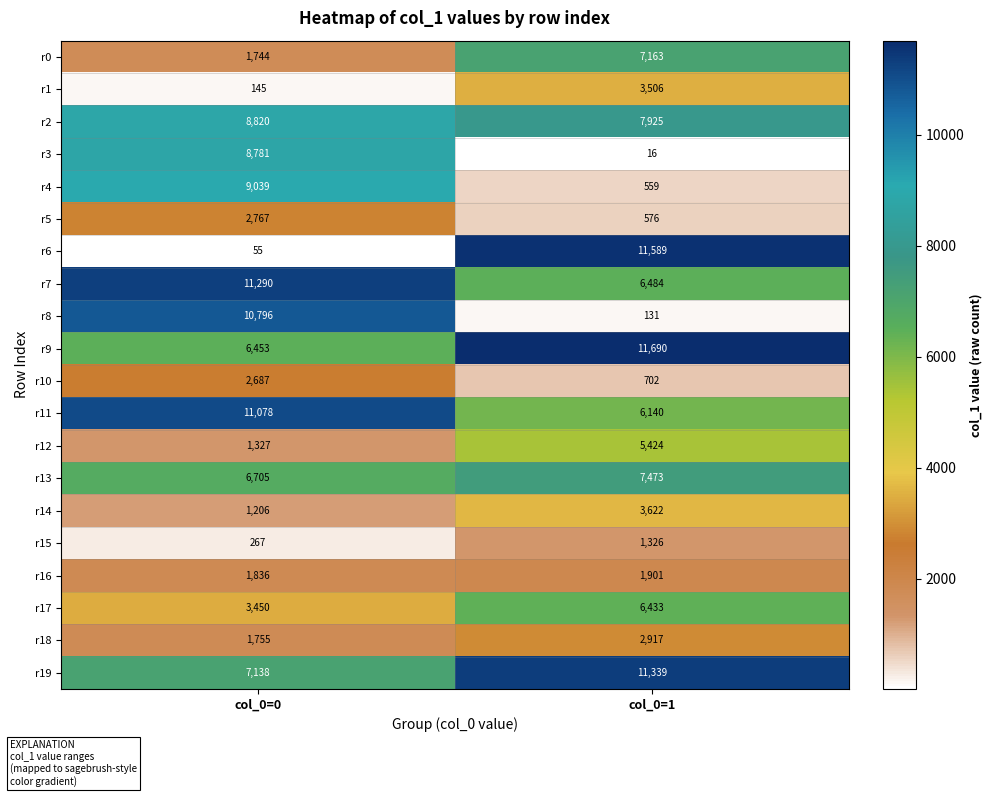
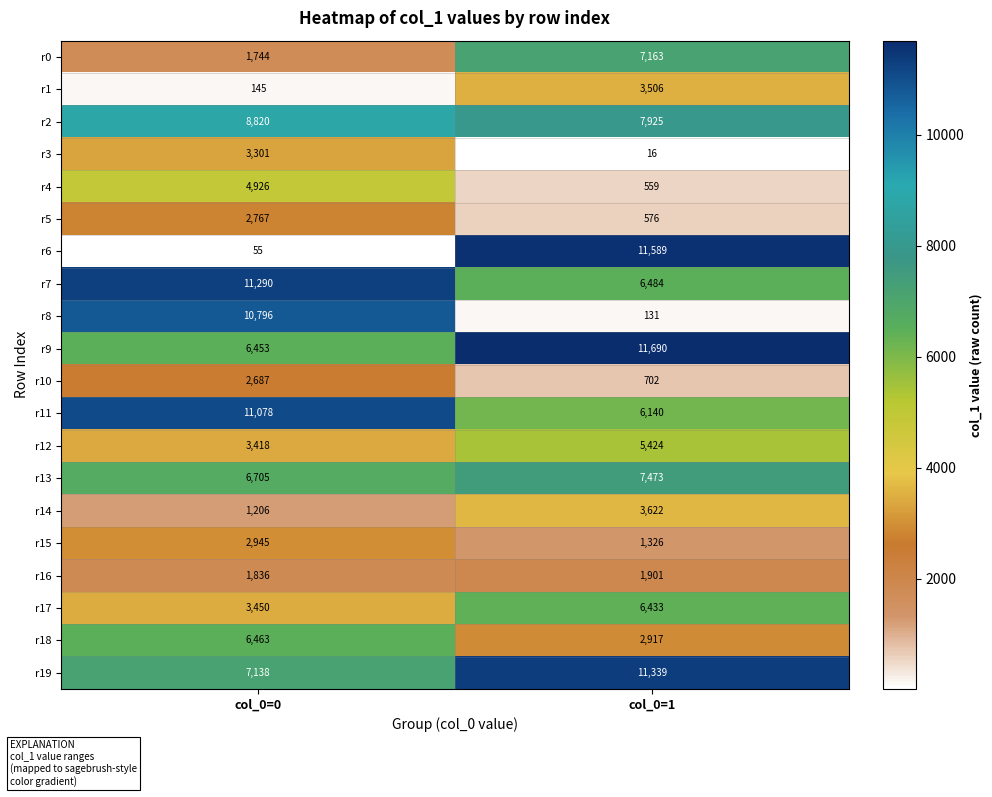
r3, col_0=0: 8,781 -> 3,301
r4, col_0=0: 9,039 -> 4,926
r12, col_0=0: 1,327 -> 3,418
r15, col_0=0: 267 -> 2,945
r18, col_0=0: 1,755 -> 6,463
